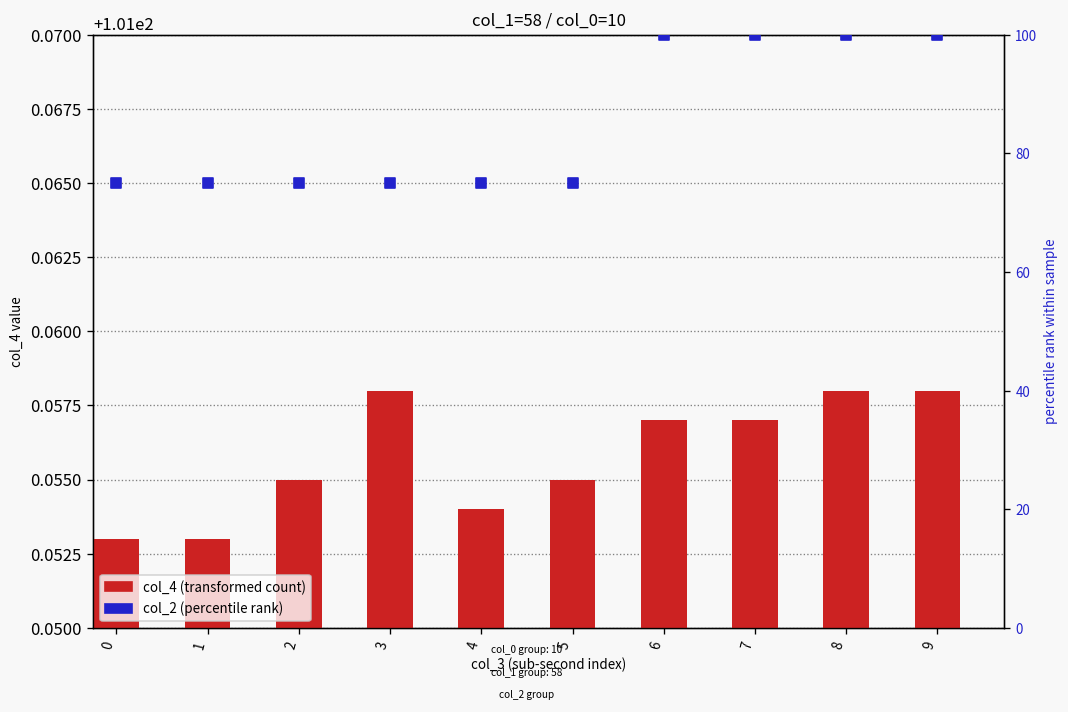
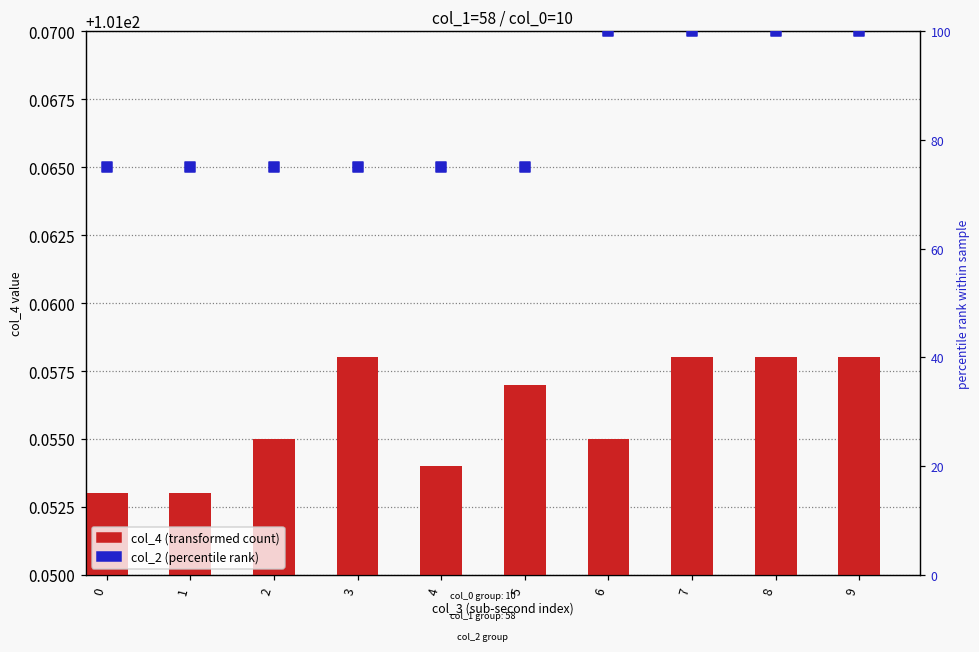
col_4 (transformed count), 5: 101.055 -> 101.057
col_4 (transformed count), 6: 101.057 -> 101.055
col_4 (transformed count), 7: 101.057 -> 101.058
